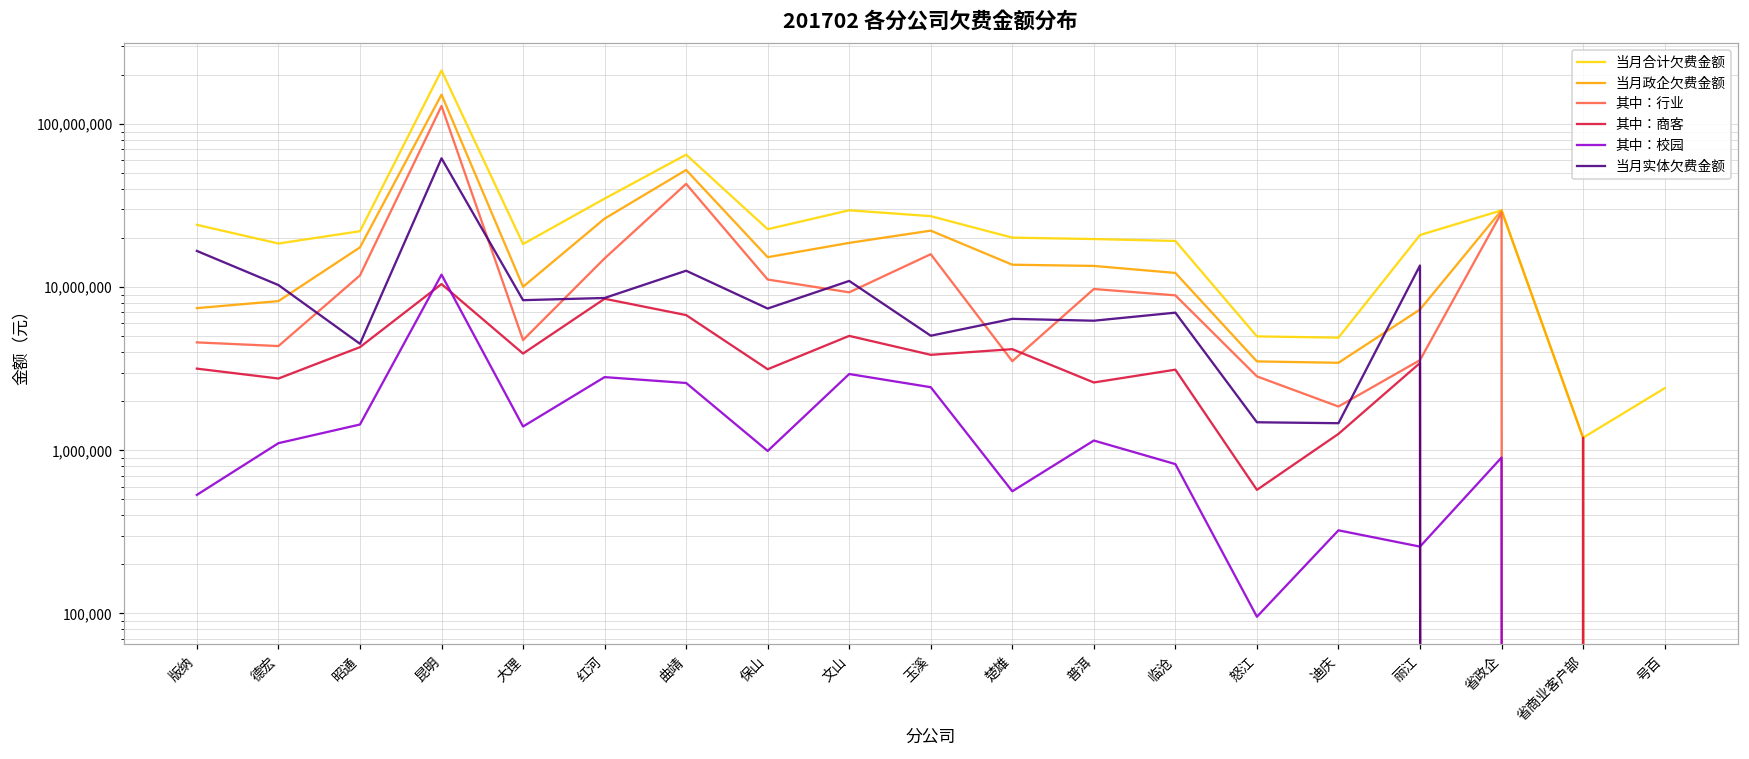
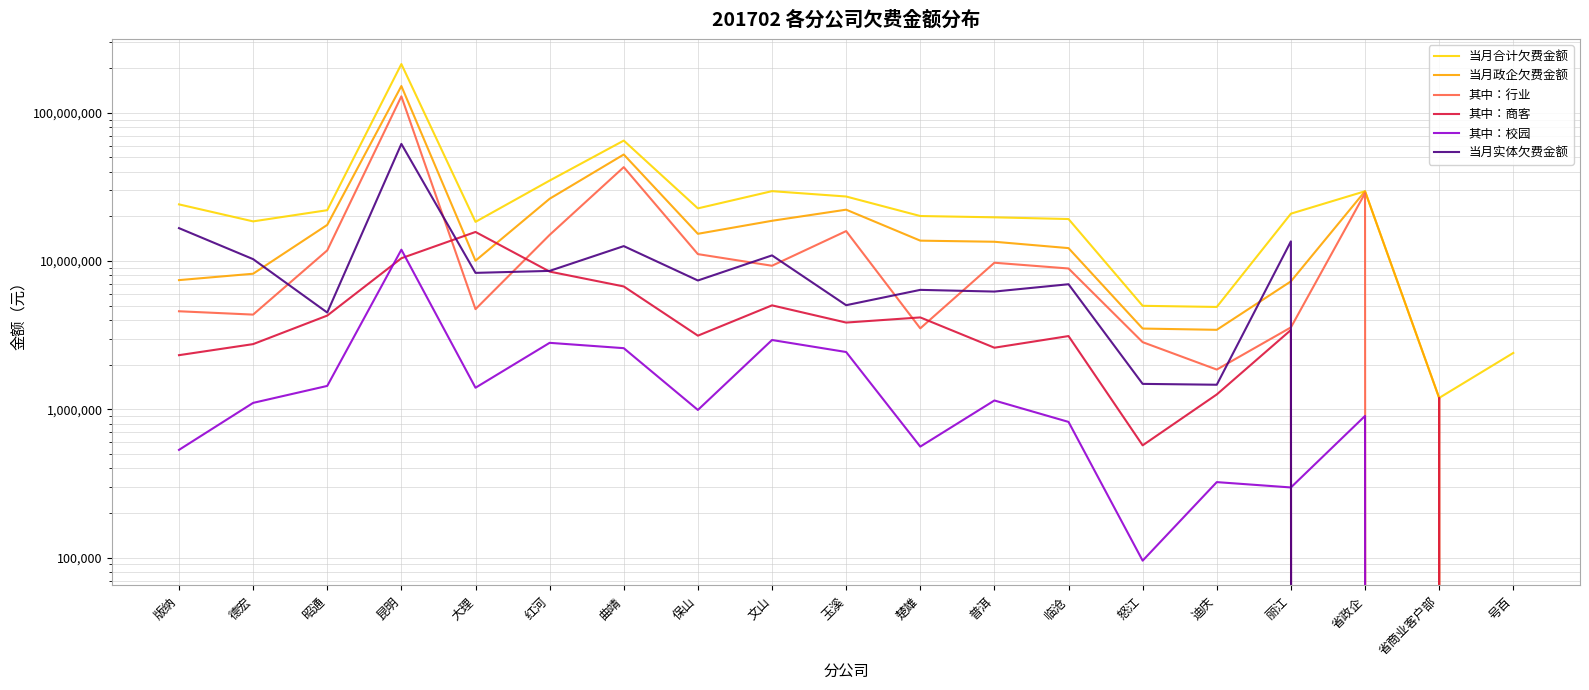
其中：商客, 版纳: 3,200,000 -> 2,300,000
其中：商客, 大理: 3,900,000 -> 16,000,000
其中：校园, 丽江: 260,000 -> 300,000
